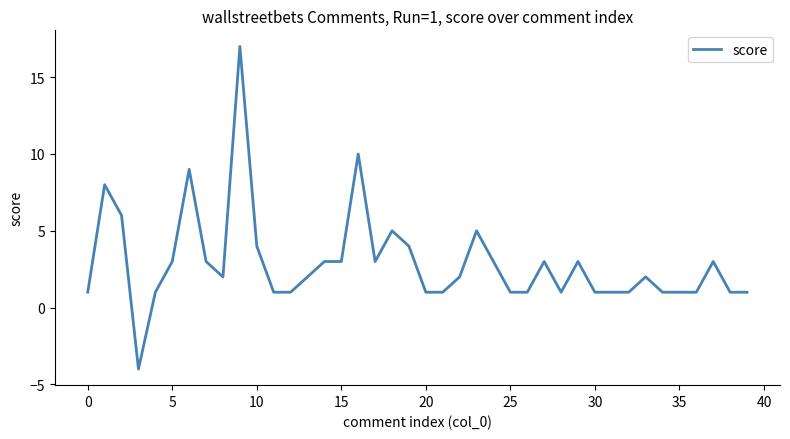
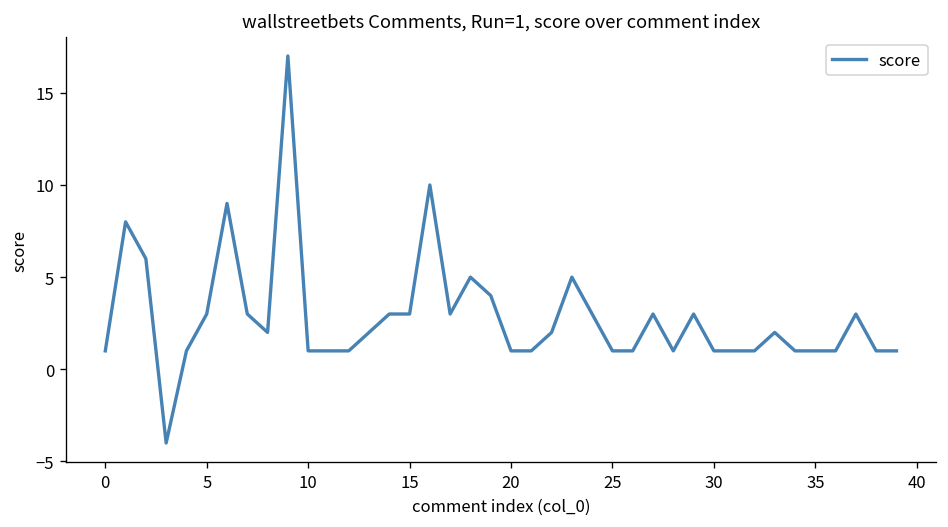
10: 4 -> 1
